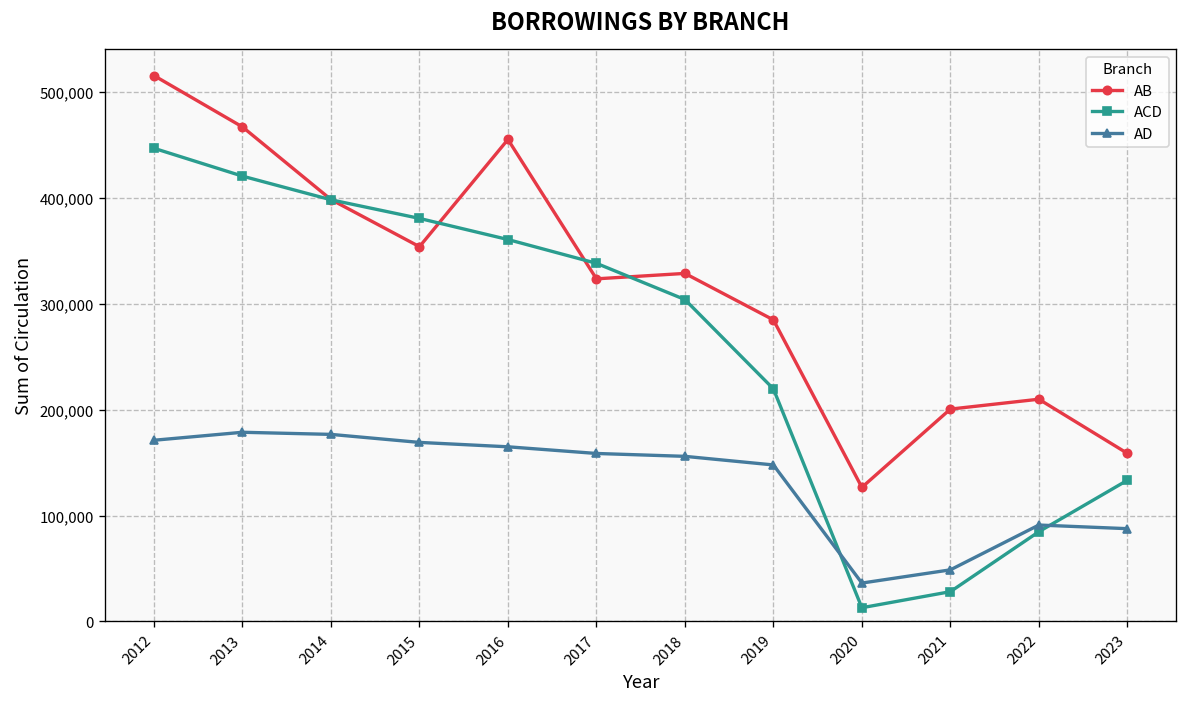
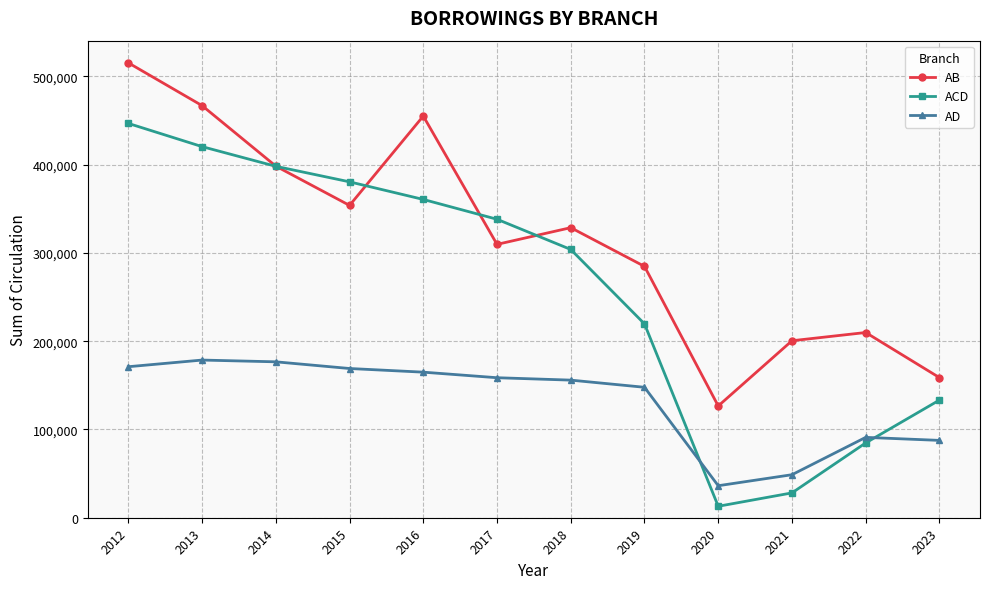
AB, 2017: 320,000 -> 310,000
